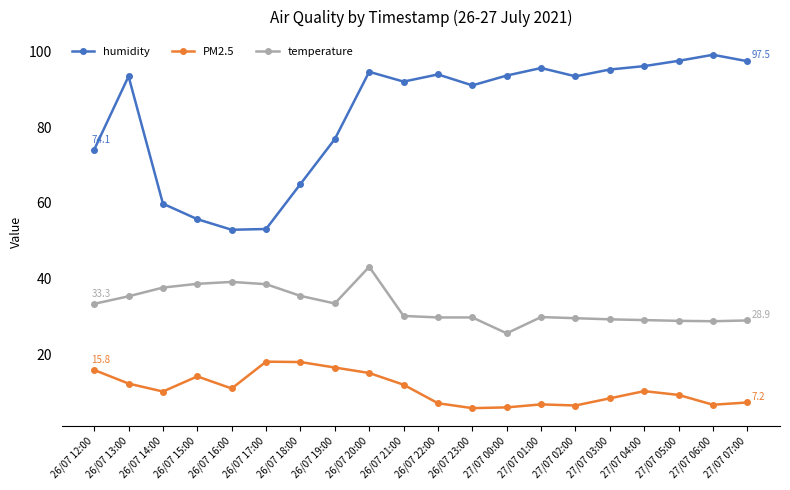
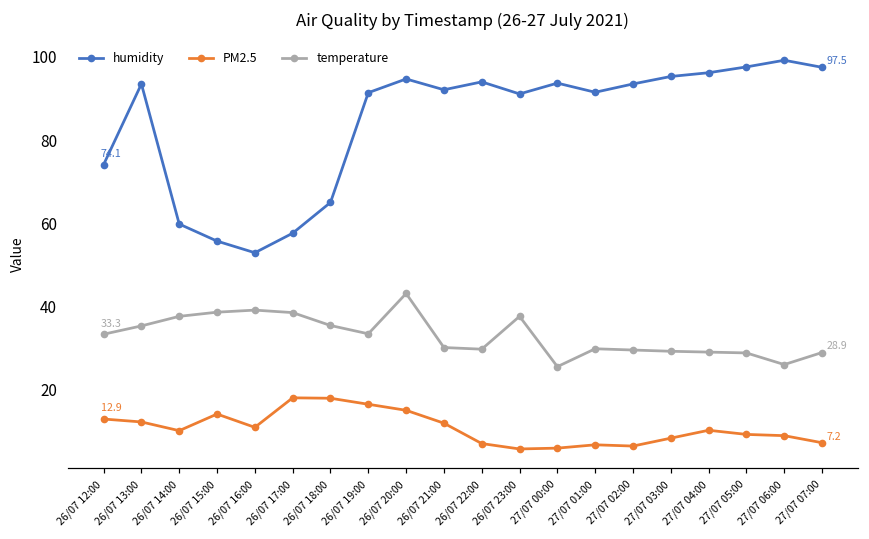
PM2.5, 26/07 12:00: 15.8 -> 12.9
humidity, 26/07 17:00: 53 -> 58
humidity, 26/07 19:00: 77 -> 91
temperature, 26/07 23:00: 30 -> 38
humidity, 27/07 01:00: 96 -> 92
PM2.5, 27/07 06:00: 7 -> 9
temperature, 27/07 06:00: 29 -> 26
